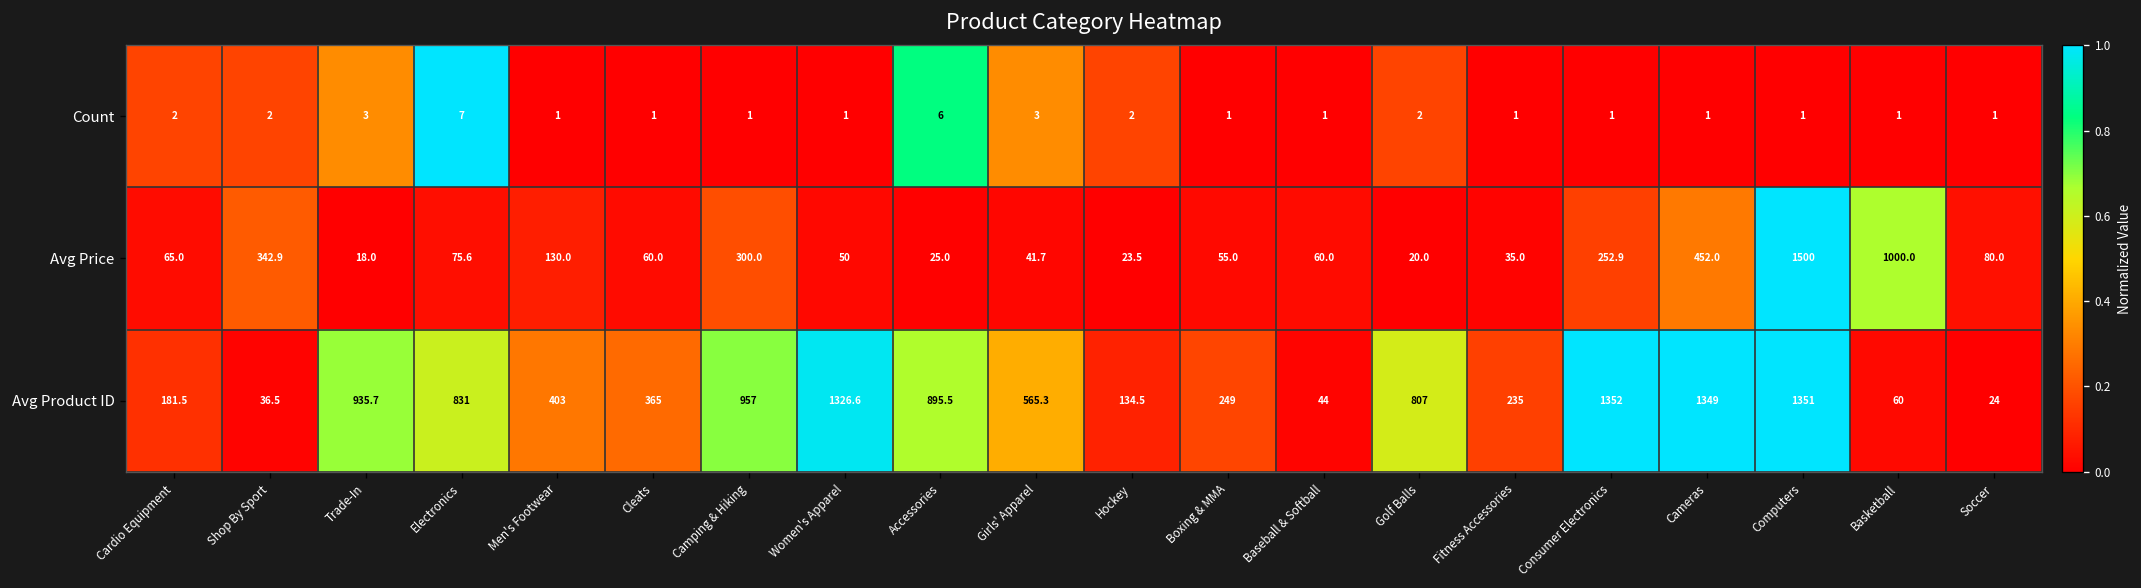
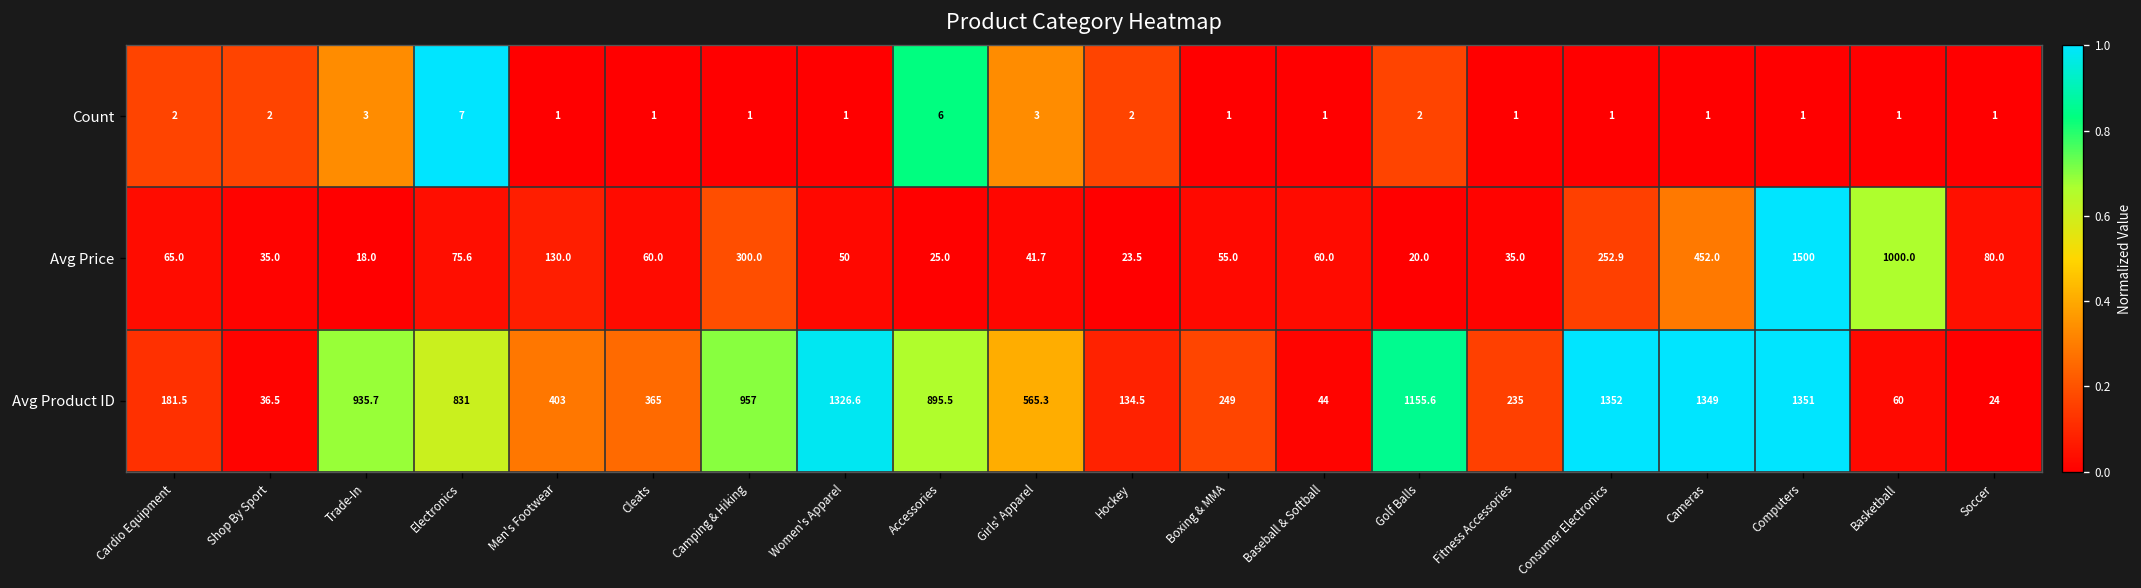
Avg Price, Shop By Sport: 342.9 -> 35.0
Avg Product ID, Golf Balls: 807 -> 1155.6
